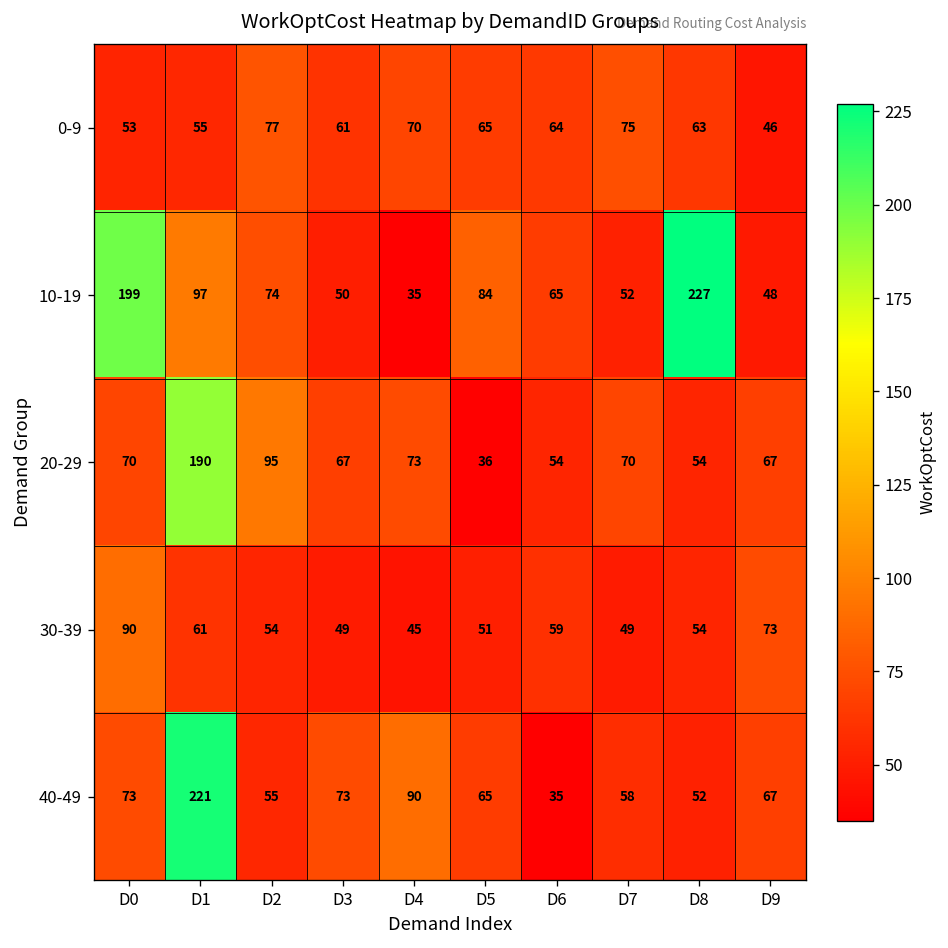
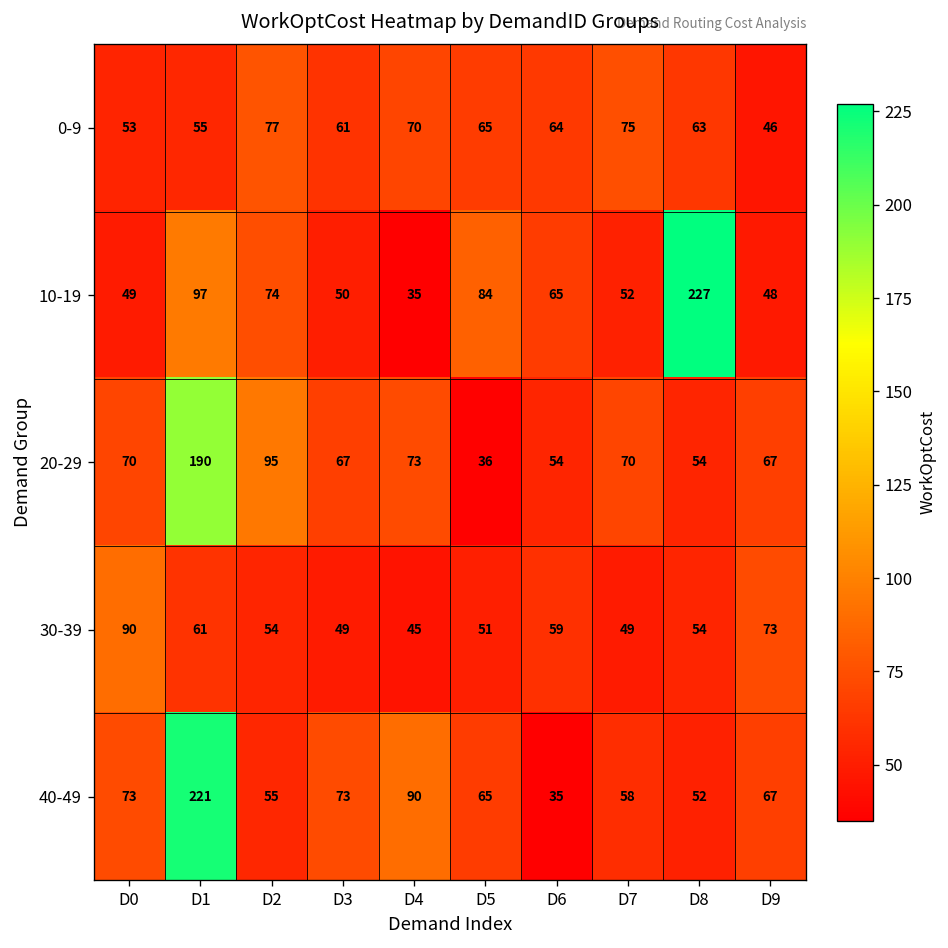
10-19, D0: 199 -> 49
